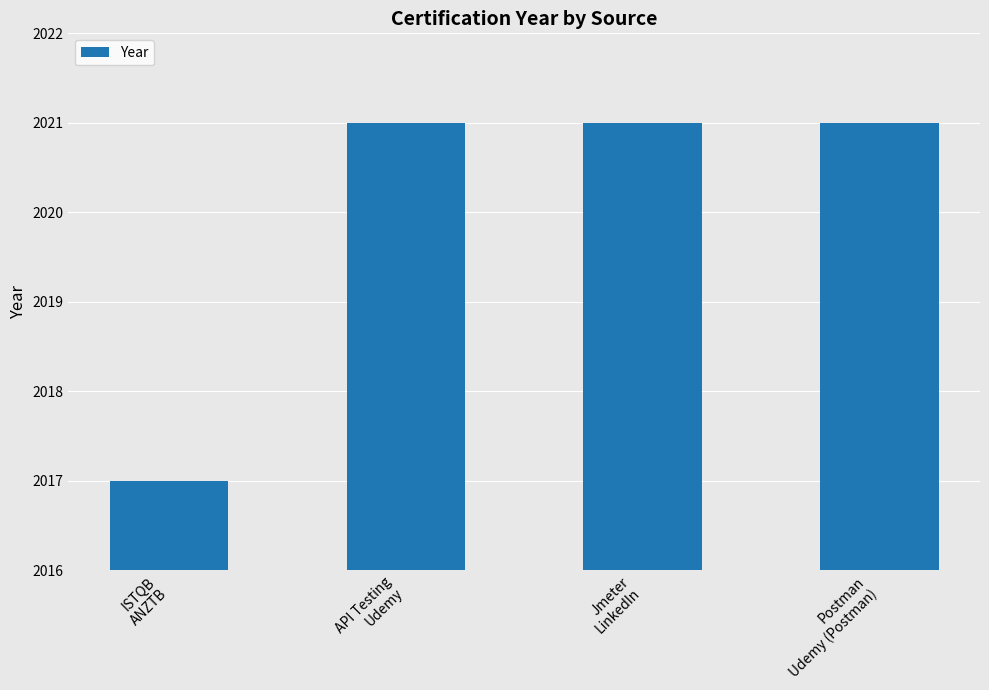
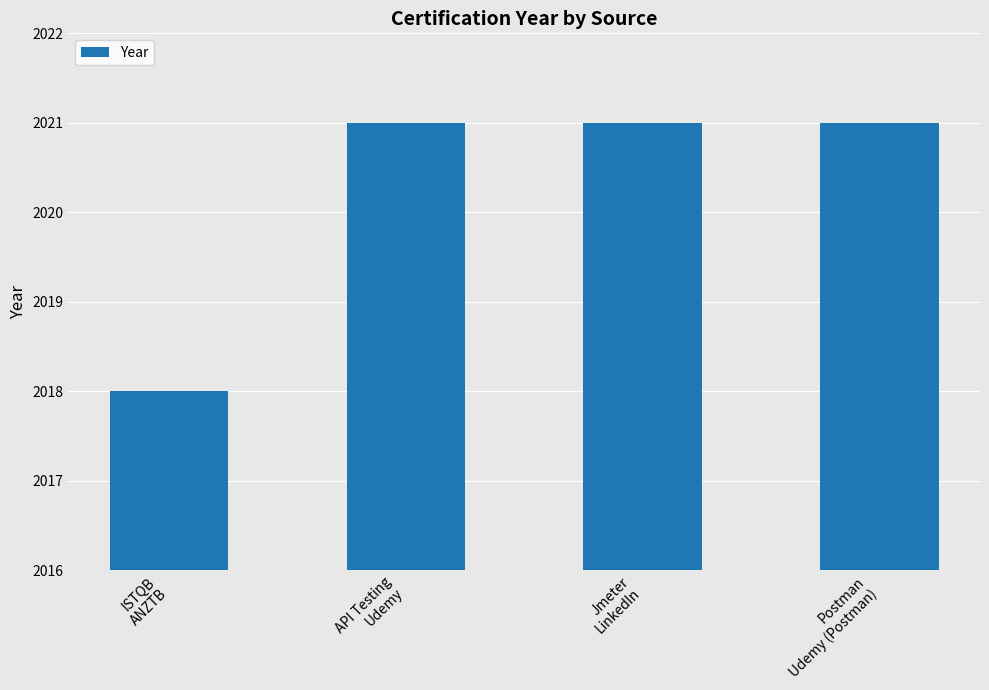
ISTQB ANZTB: 2017 -> 2018
